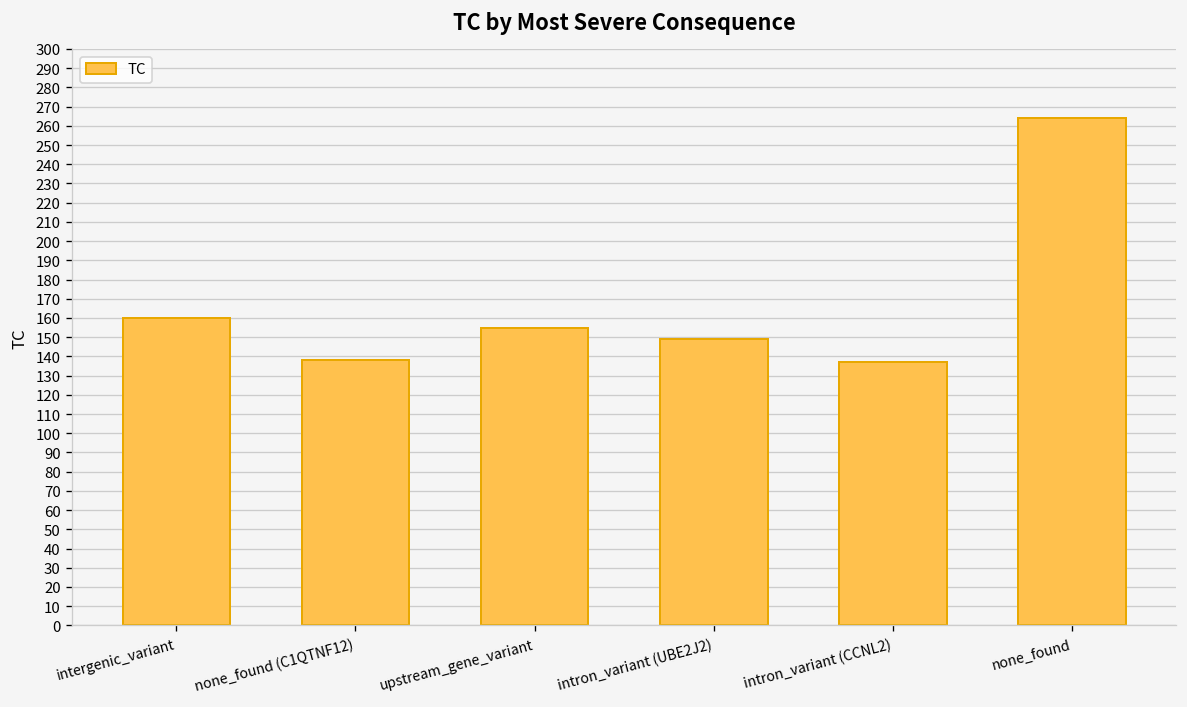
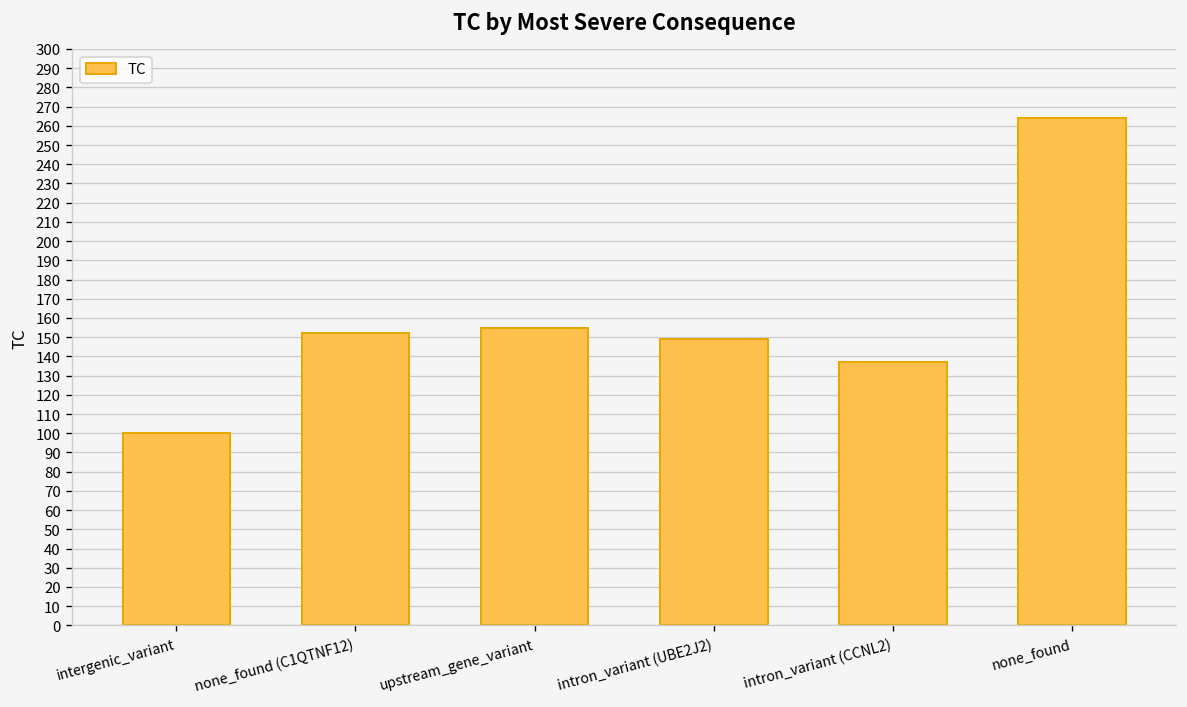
intergenic_variant: 160 -> 100
none_found (C1QTNF12): 138 -> 152
